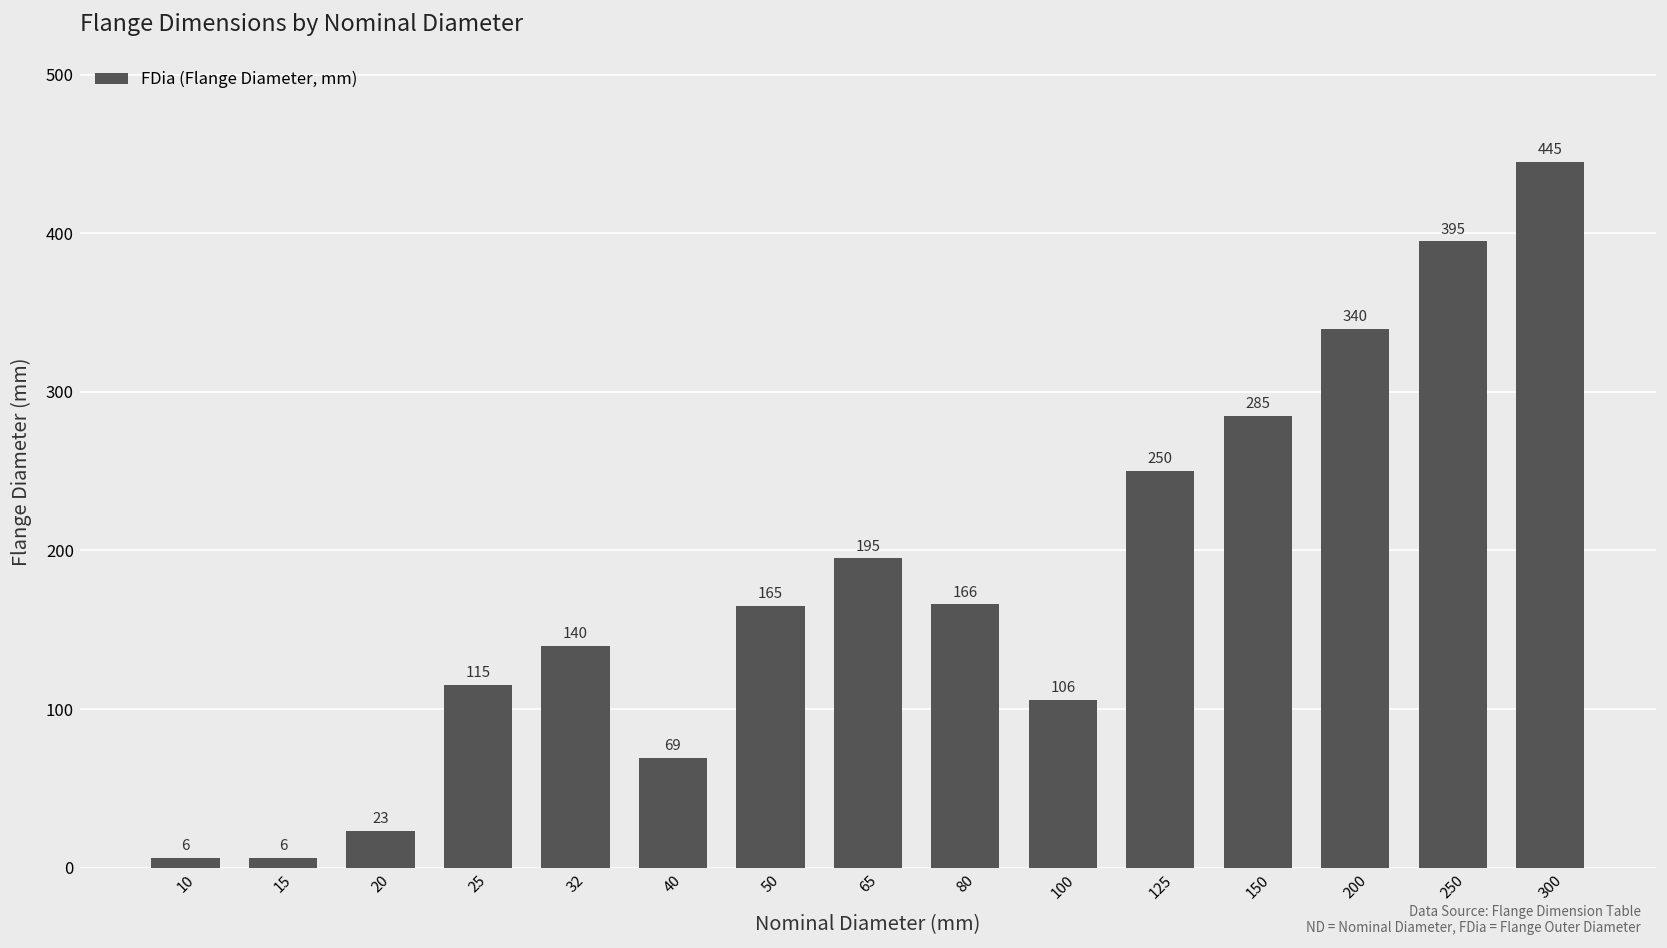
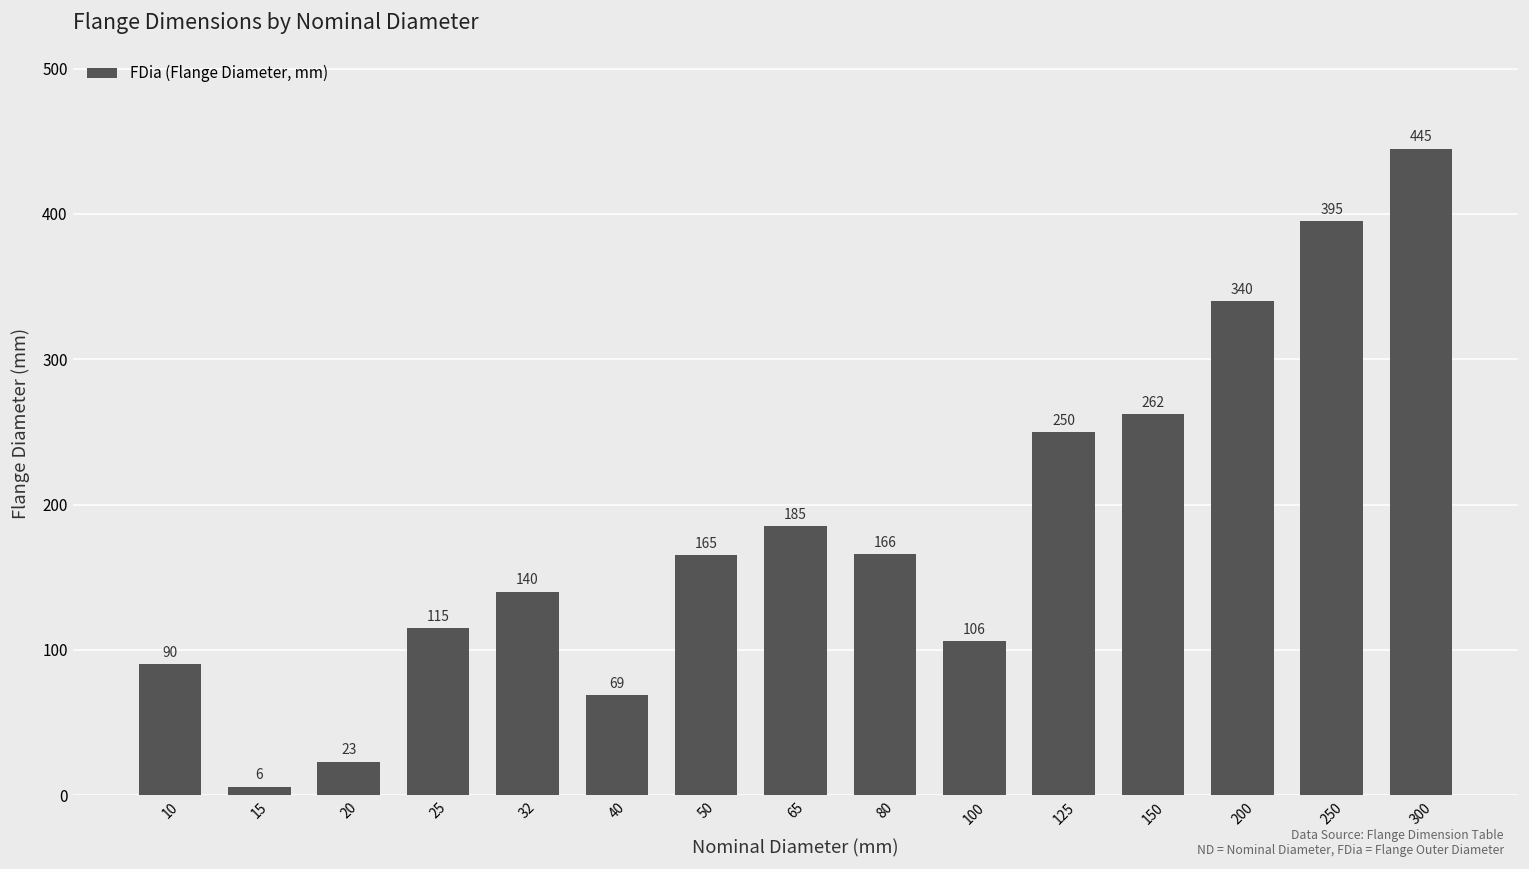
10: 6 -> 90
65: 195 -> 185
150: 285 -> 262
